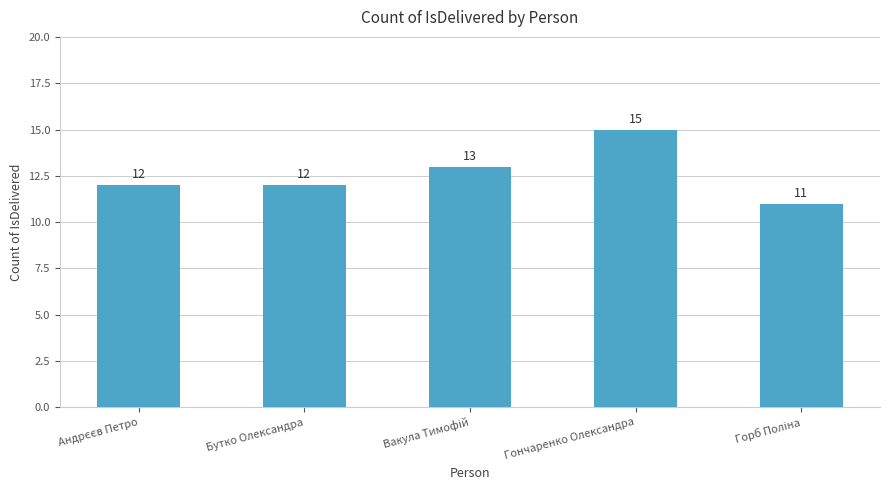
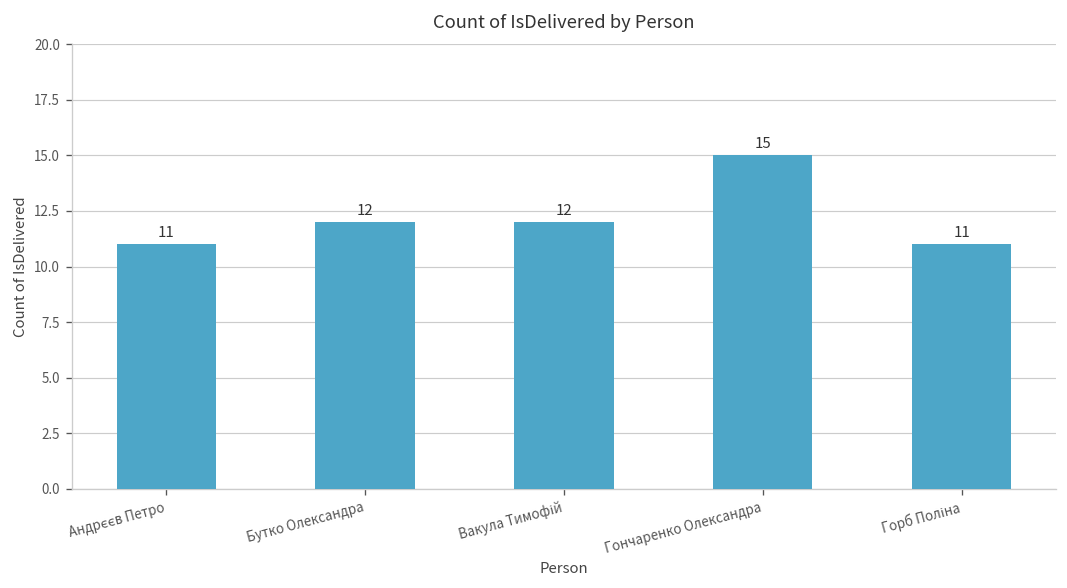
Андрєєв Петро: 12 -> 11
Вакула Тимофій: 13 -> 12
